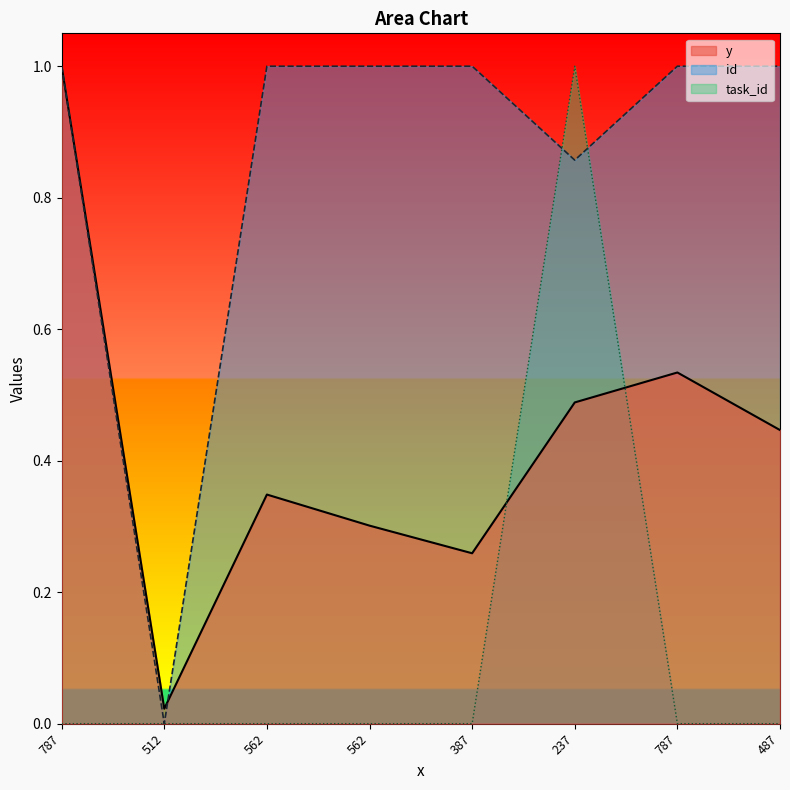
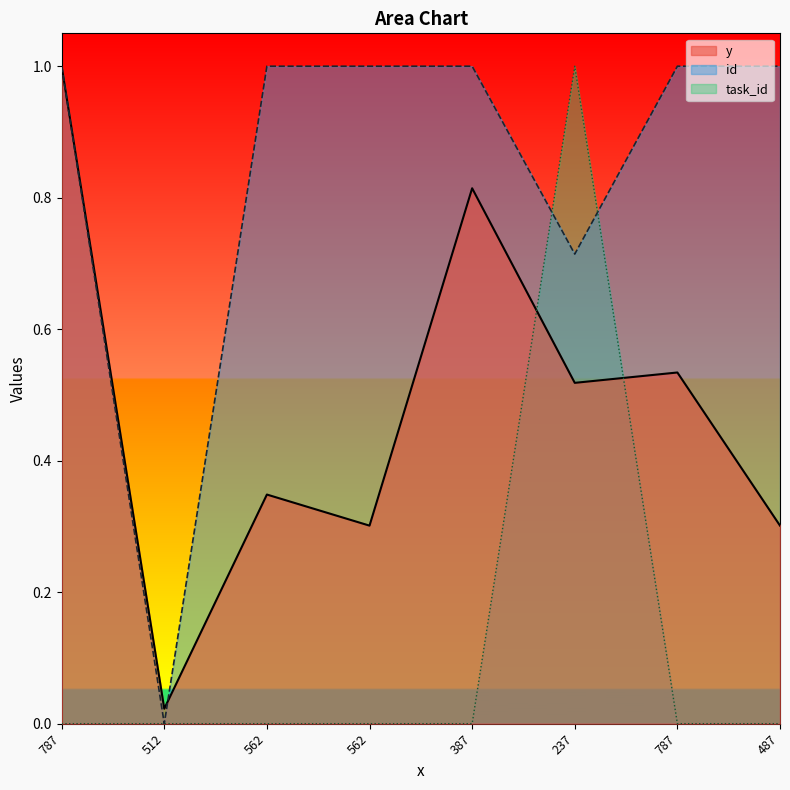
y, 387: 0.26 -> 0.81
y, 237: 0.49 -> 0.52
id, 237: 0.86 -> 0.71
y, 487: 0.45 -> 0.30
